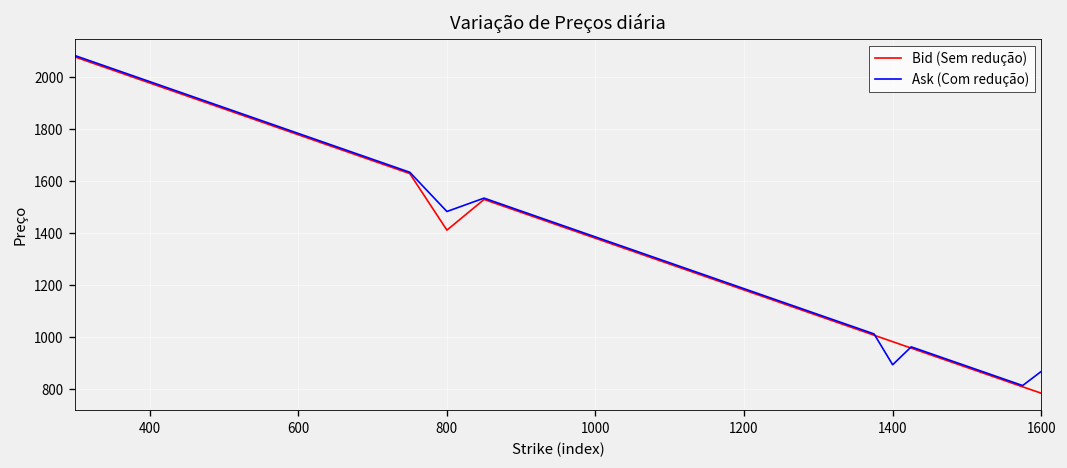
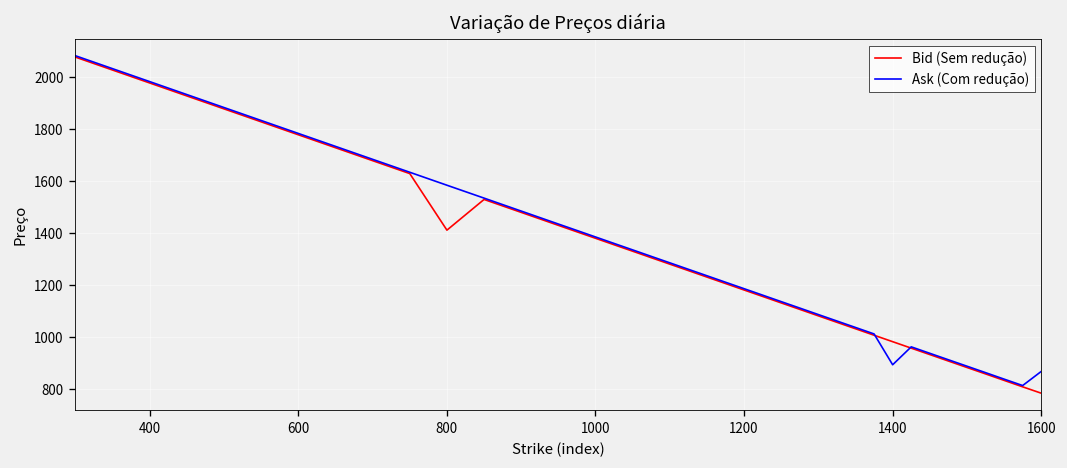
Ask (Com redução), 800: 1480 -> 1580
